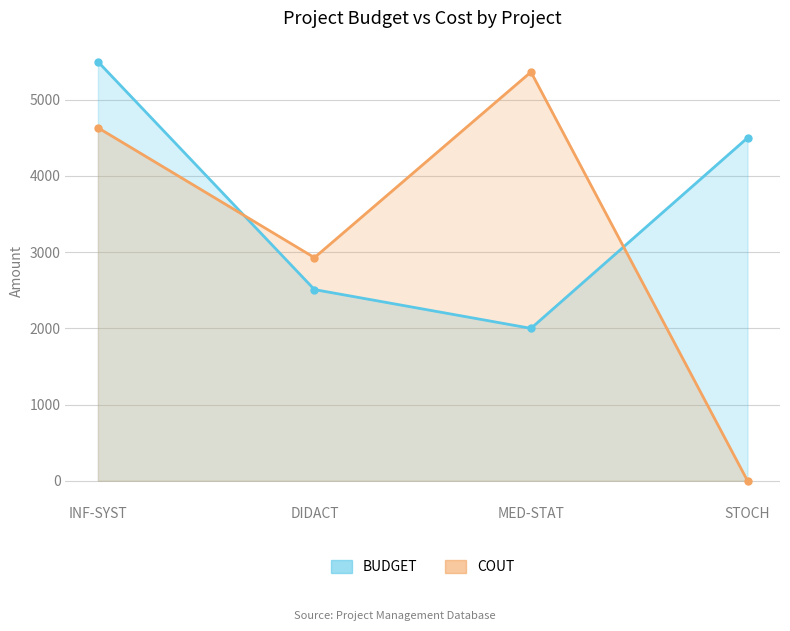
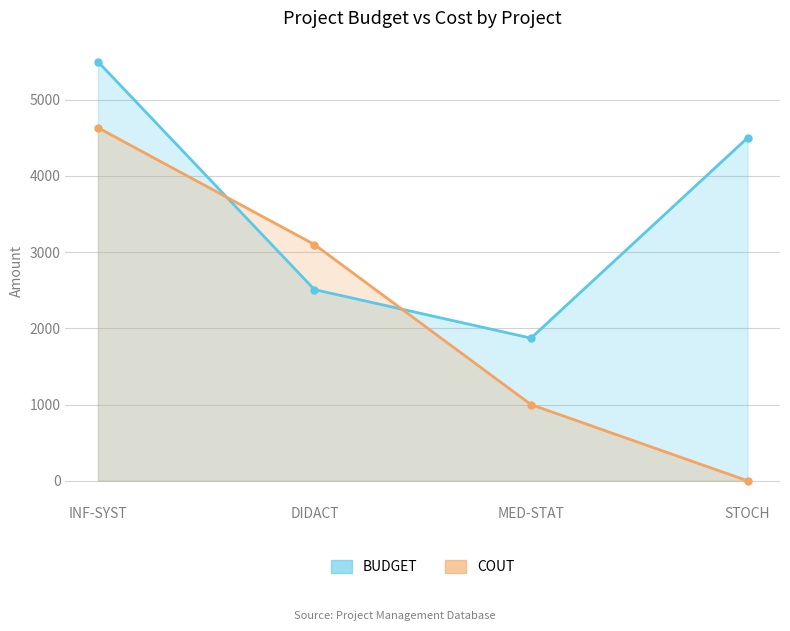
COUT, DIDACT: 2900 -> 3100
BUDGET, MED-STAT: 2000 -> 1900
COUT, MED-STAT: 5400 -> 1000
